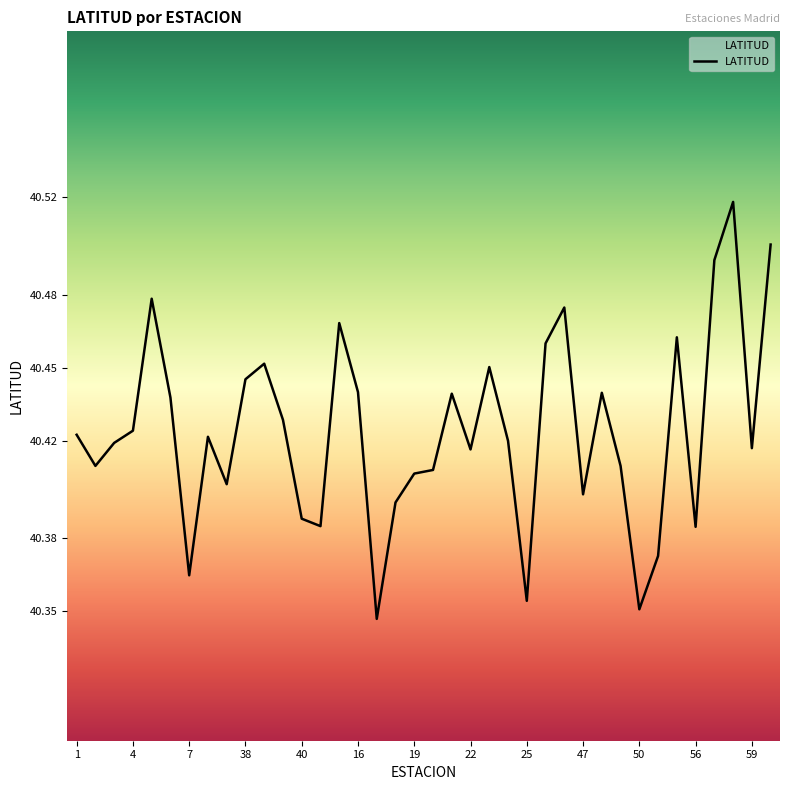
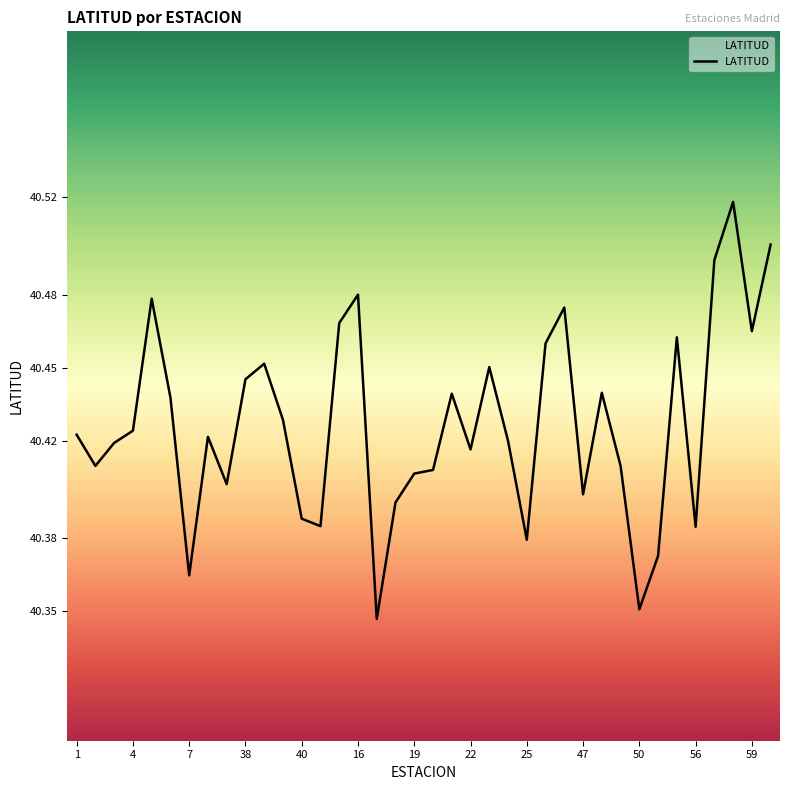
16: 40.44 -> 40.48
25: 40.354 -> 40.379
59: 40.417 -> 40.465
